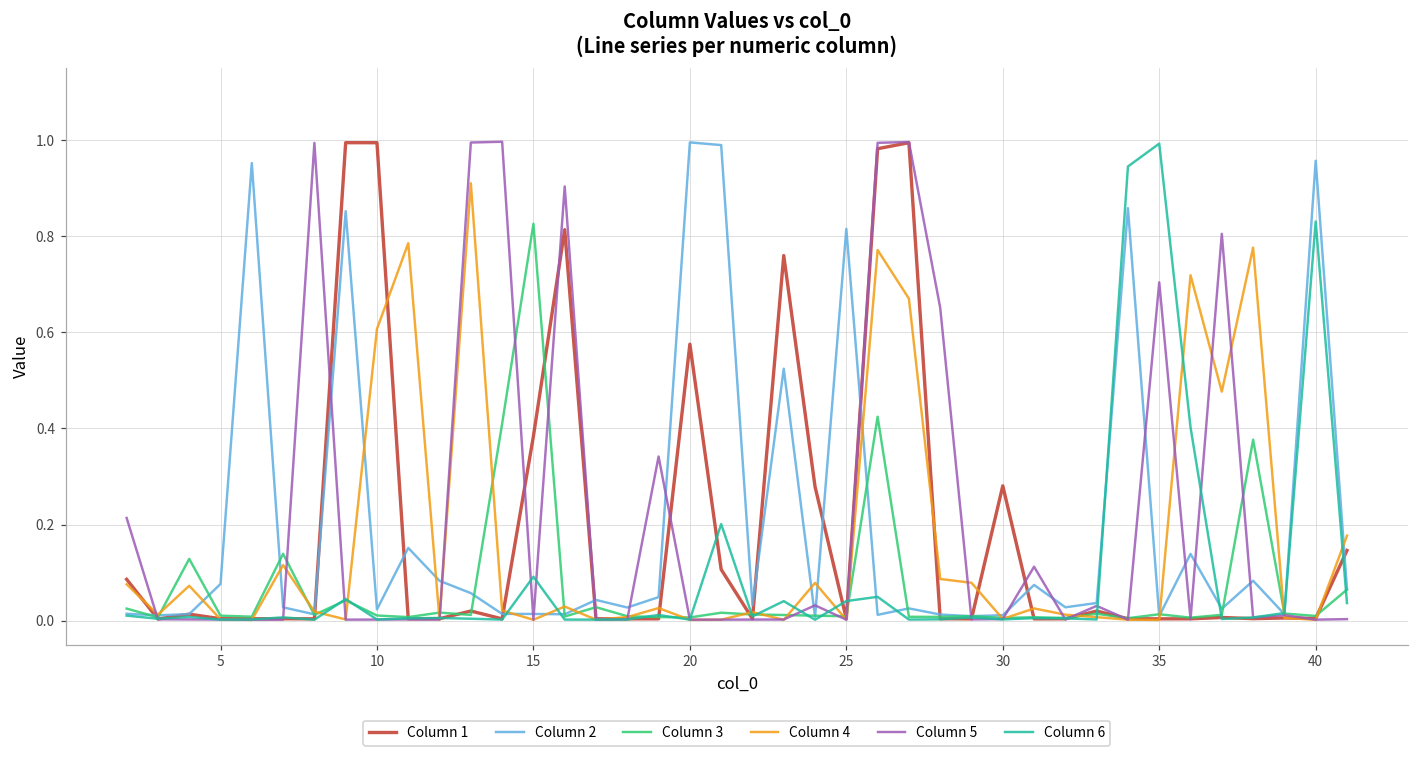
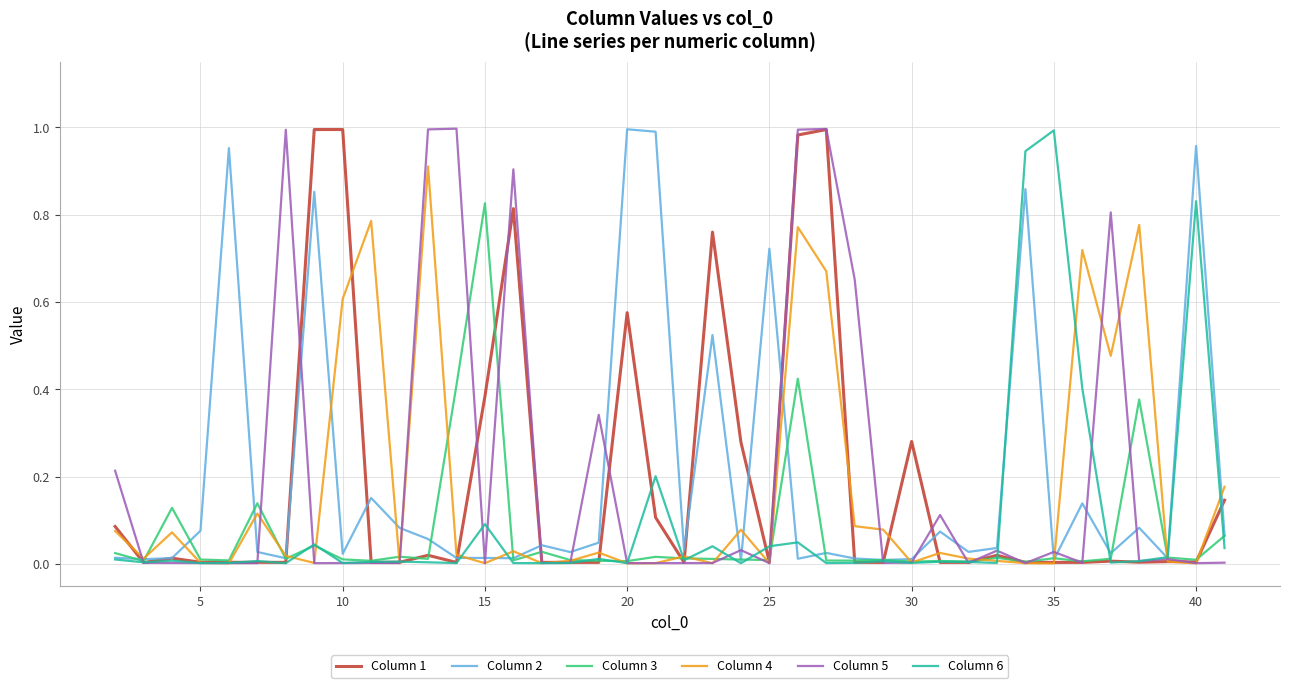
Column 2, 25: 0.82 -> 0.72
Column 5, 35: 0.70 -> 0.03
